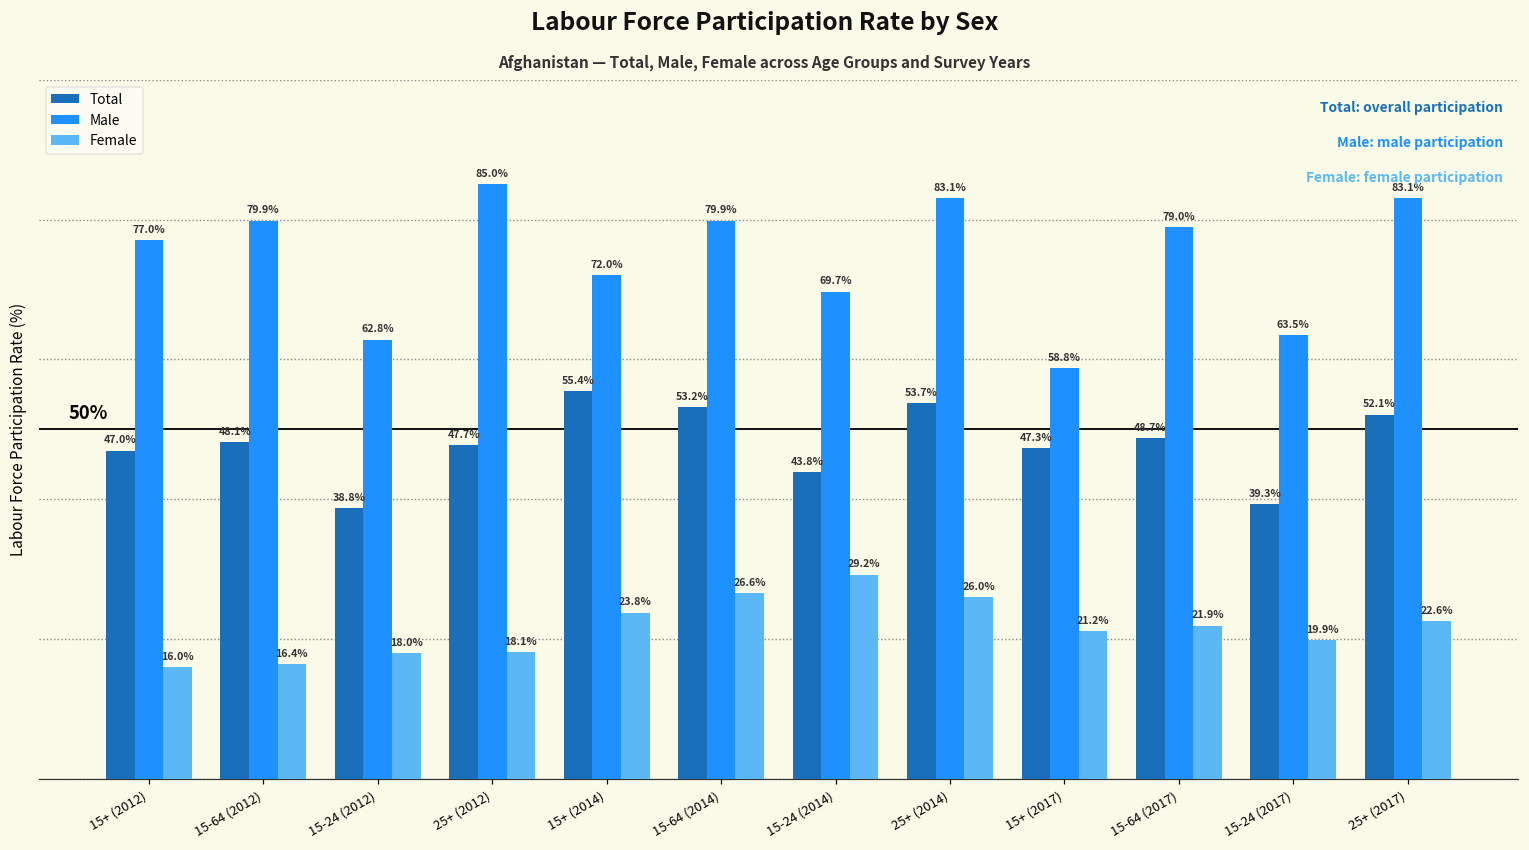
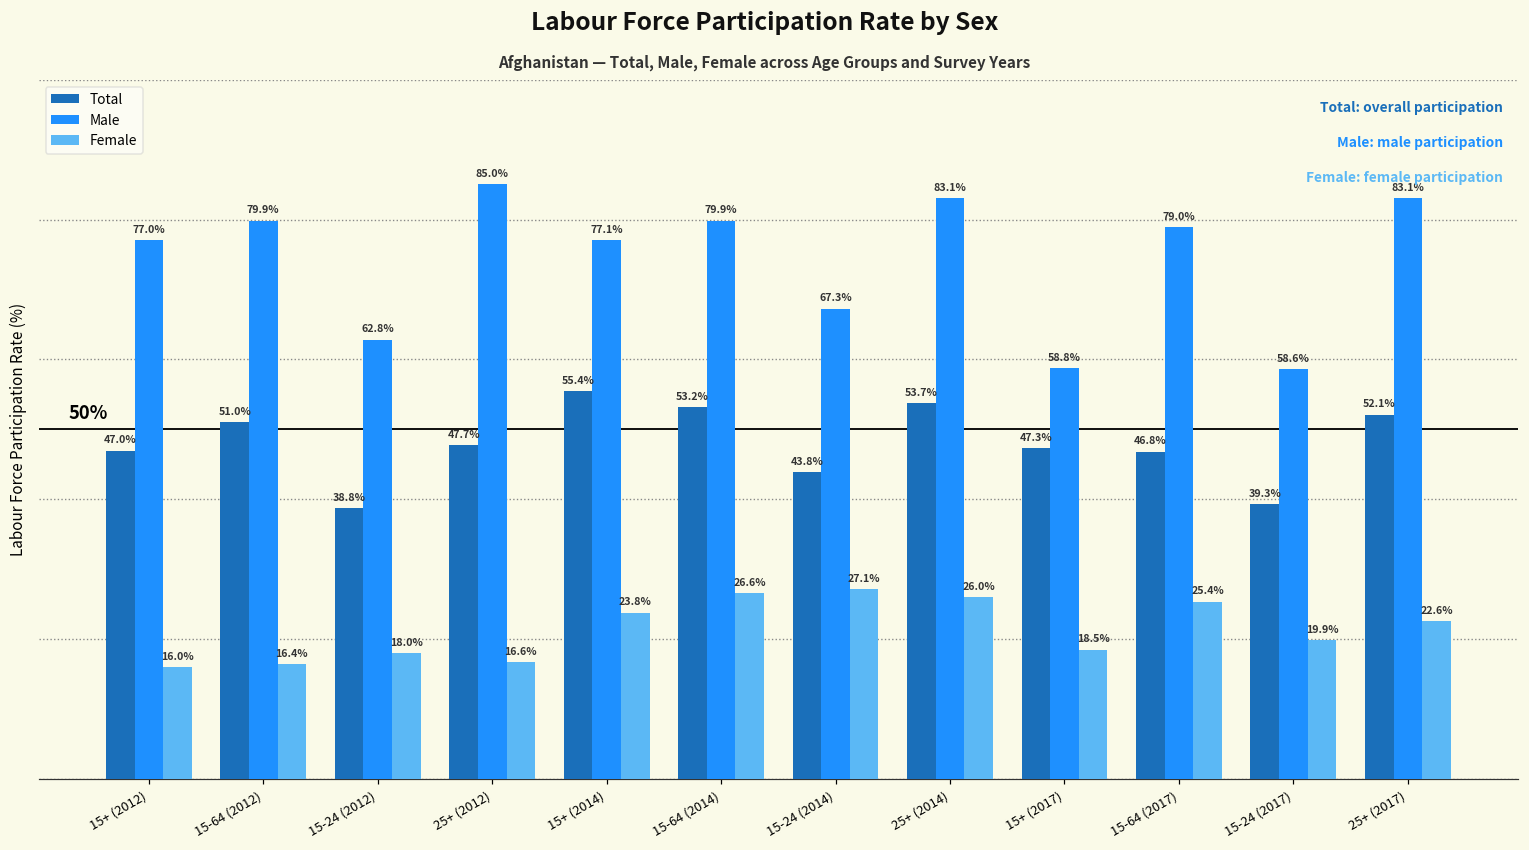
Total, 15-64 (2012): 48.1% -> 51.0%
Female, 25+ (2012): 18.1% -> 16.6%
Male, 15+ (2014): 72.0% -> 77.1%
Male, 15-24 (2014): 69.7% -> 67.3%
Female, 15-24 (2014): 29.2% -> 27.1%
Female, 15+ (2017): 21.2% -> 18.5%
Total, 15-64 (2017): 48.7% -> 46.8%
Female, 15-64 (2017): 21.9% -> 25.4%
Male, 15-24 (2017): 63.5% -> 58.6%
